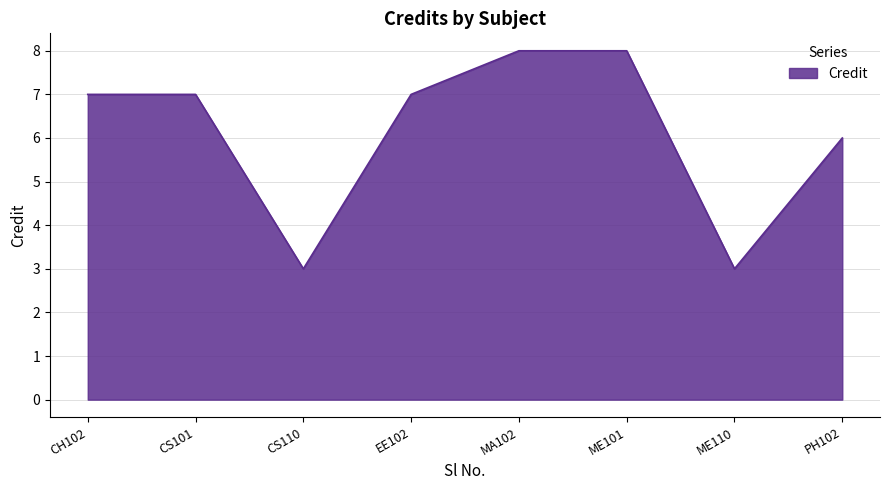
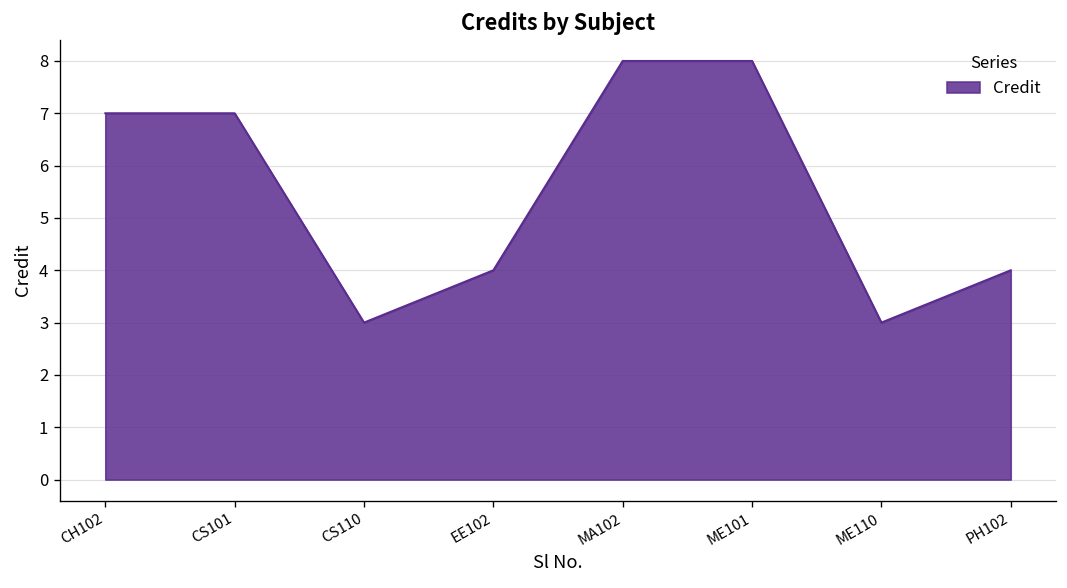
EE102: 7 -> 4
PH102: 6 -> 4
